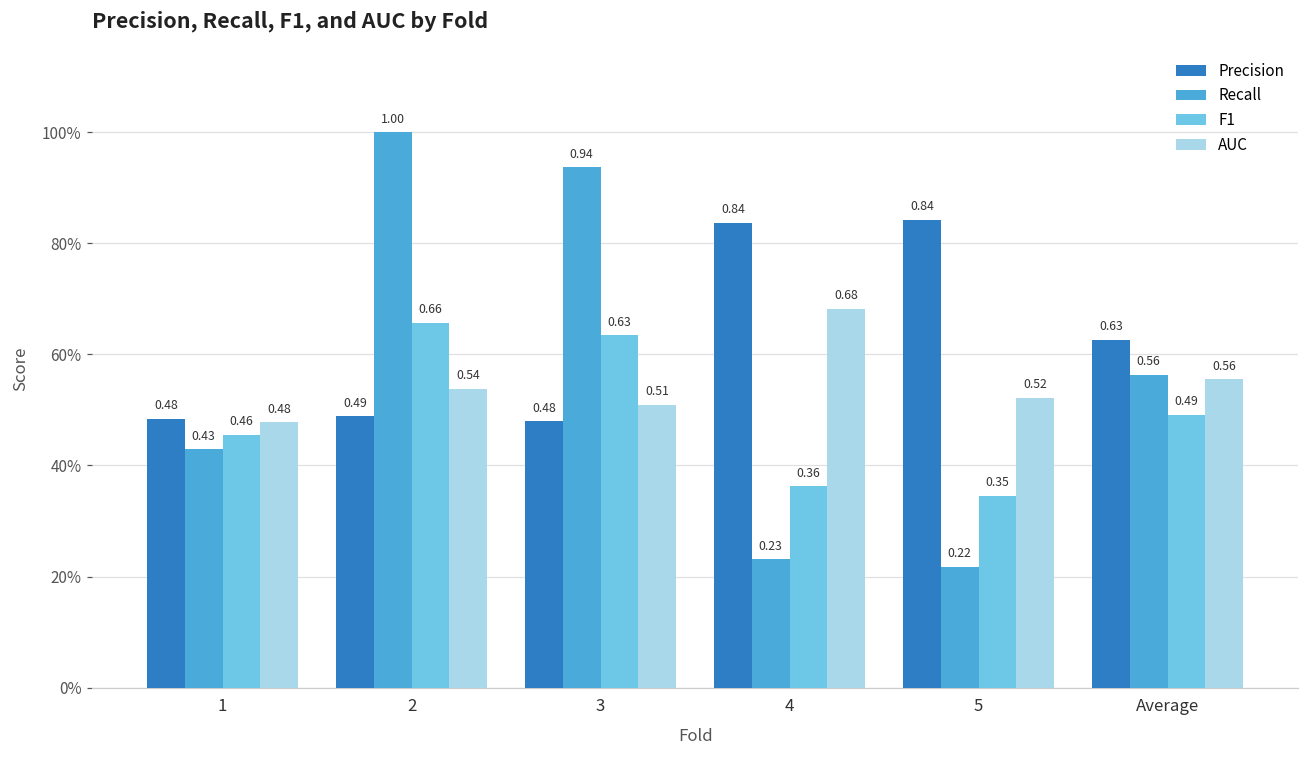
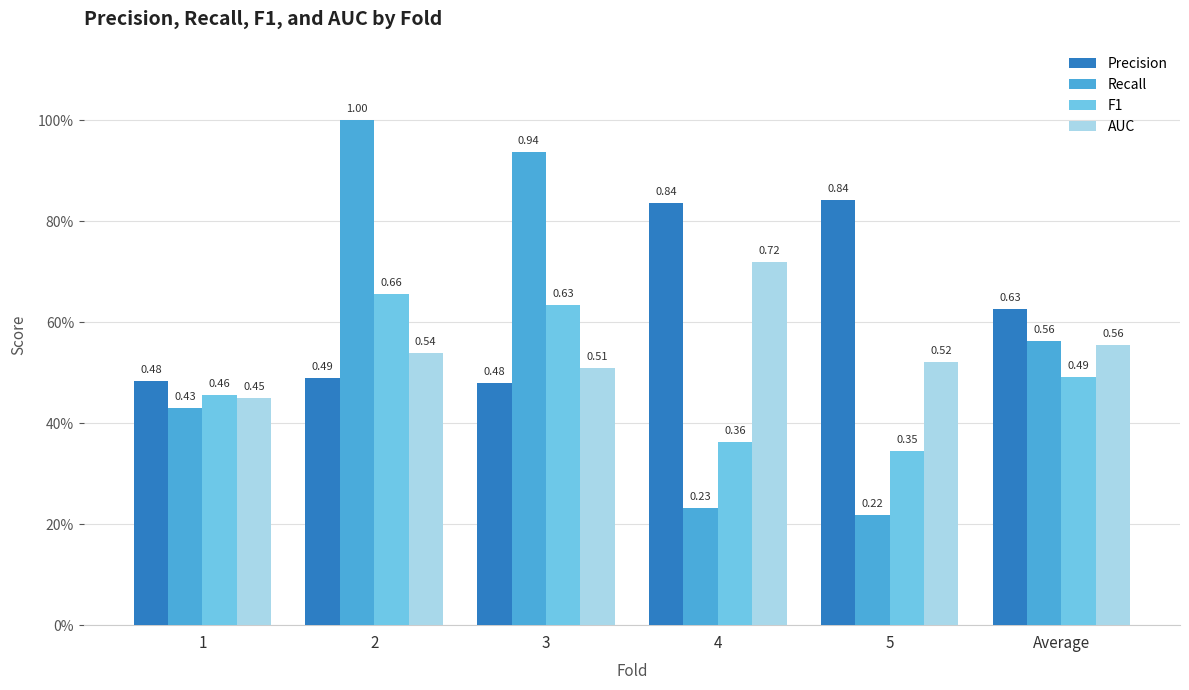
AUC, 1: 0.48 -> 0.45
AUC, 4: 0.68 -> 0.72
